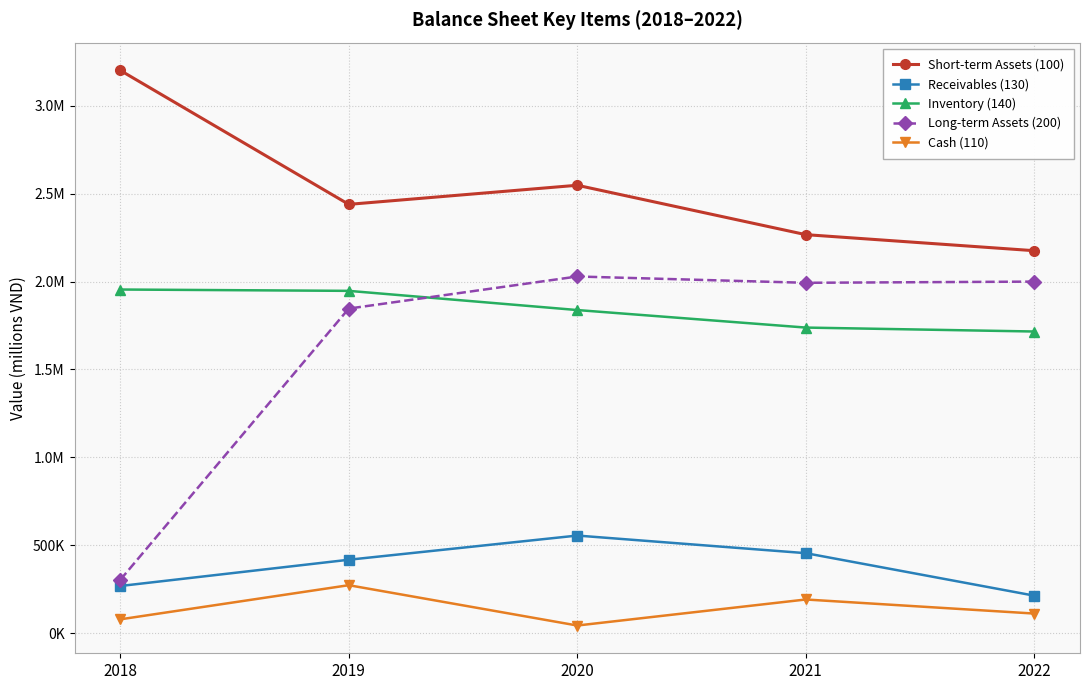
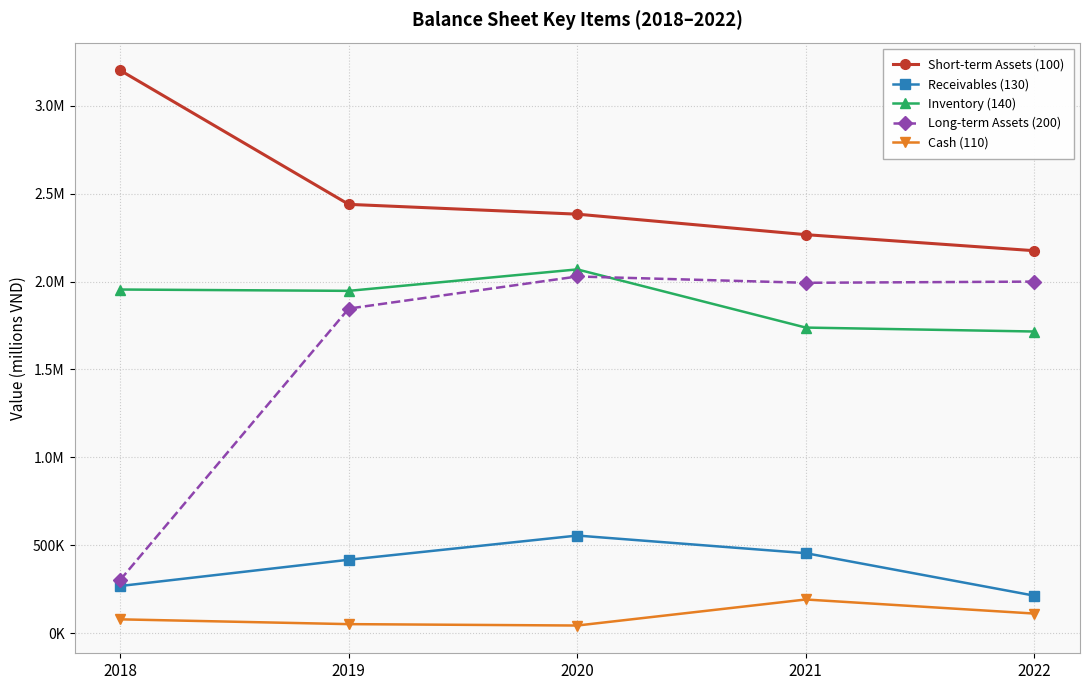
Cash (110), 2019: 270000 -> 50000
Short-term Assets (100), 2020: 2550000 -> 2380000
Inventory (140), 2020: 1840000 -> 2070000
